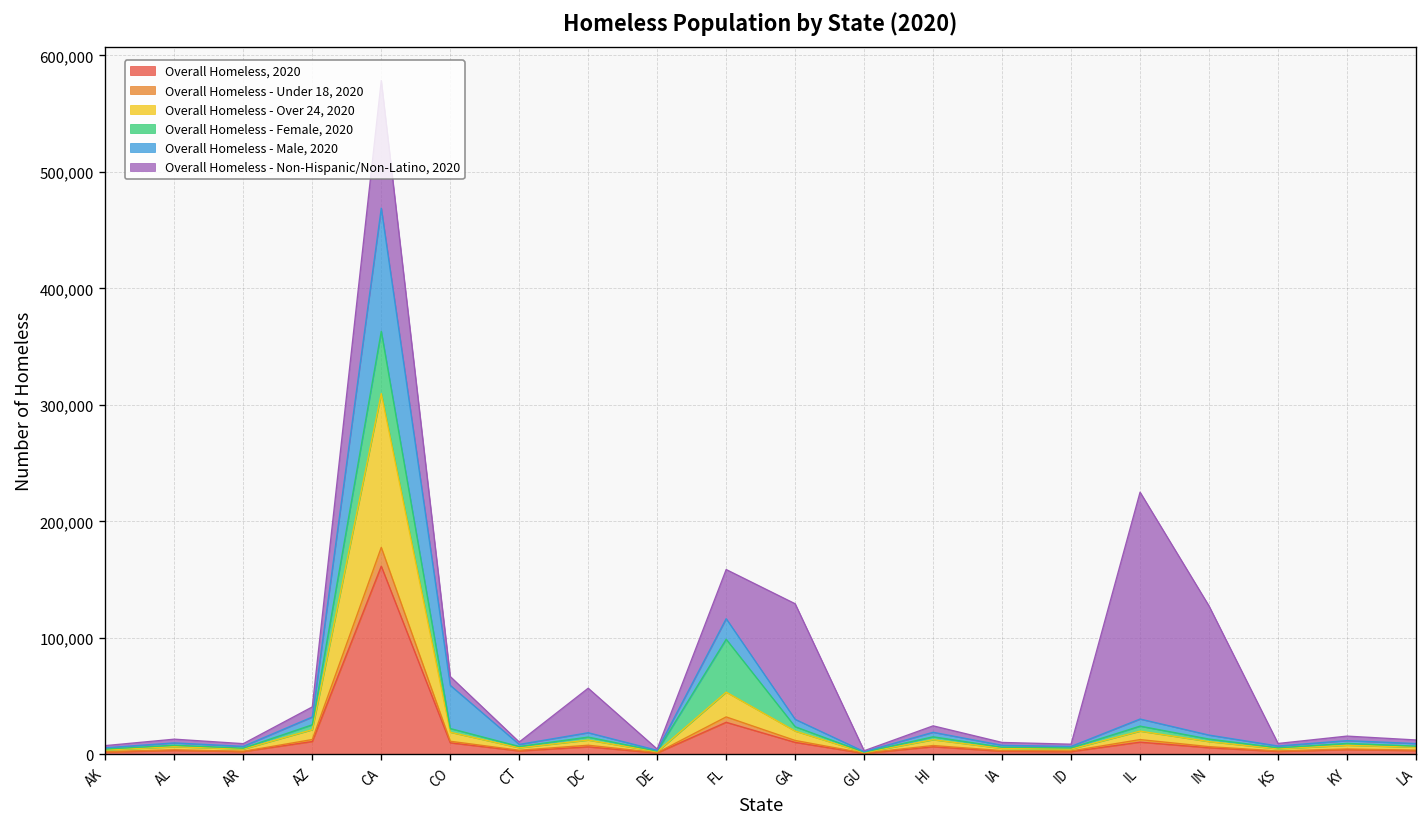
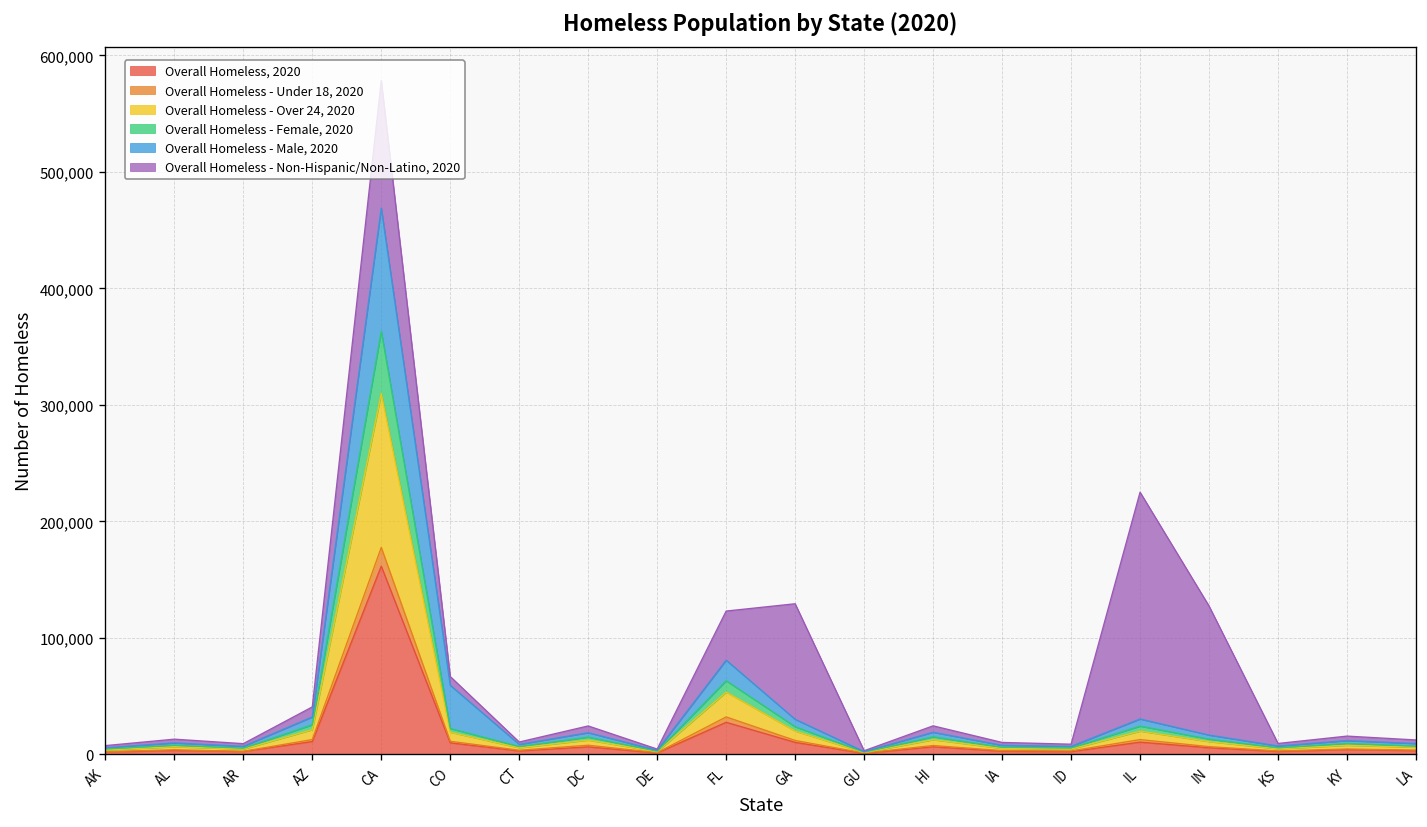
Overall Homeless - Non-Hispanic/Non-Latino, 2020, DC: 40,000 -> 10,000
Overall Homeless - Female, 2020, FL: 50,000 -> 10,000
